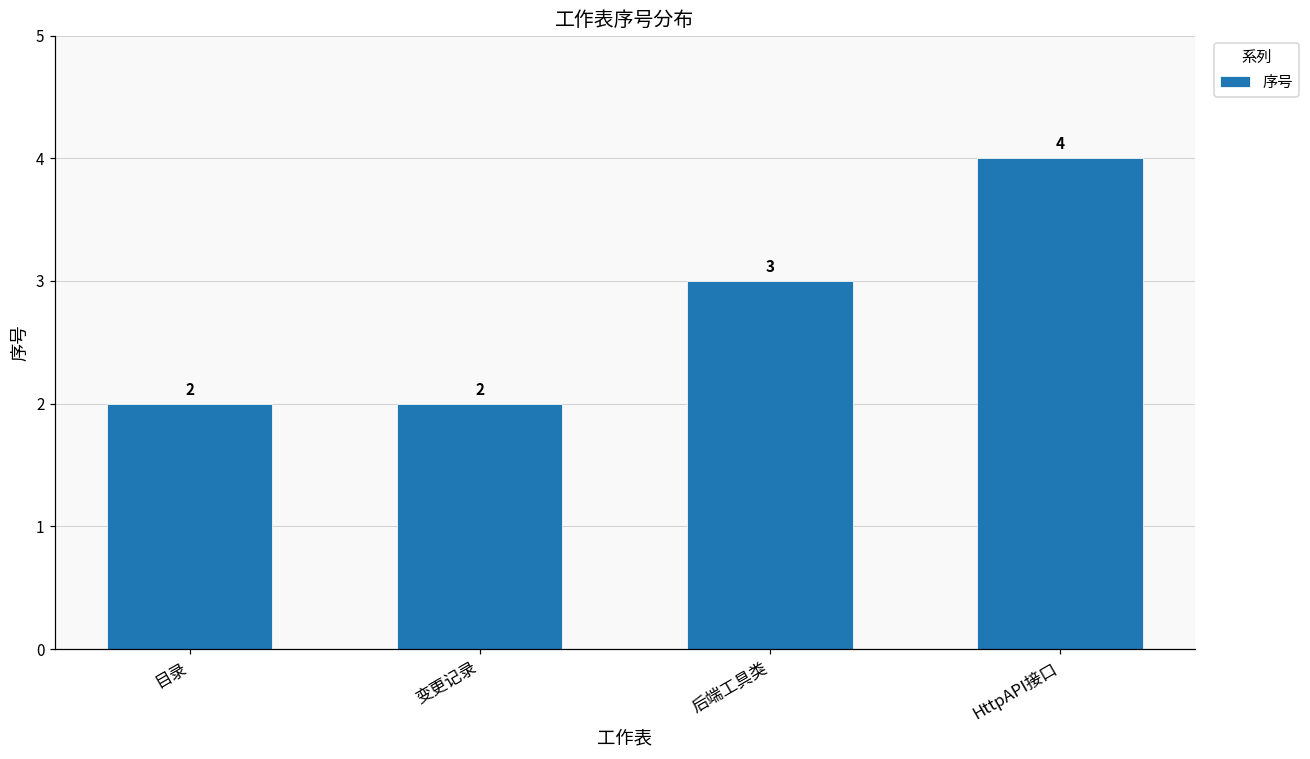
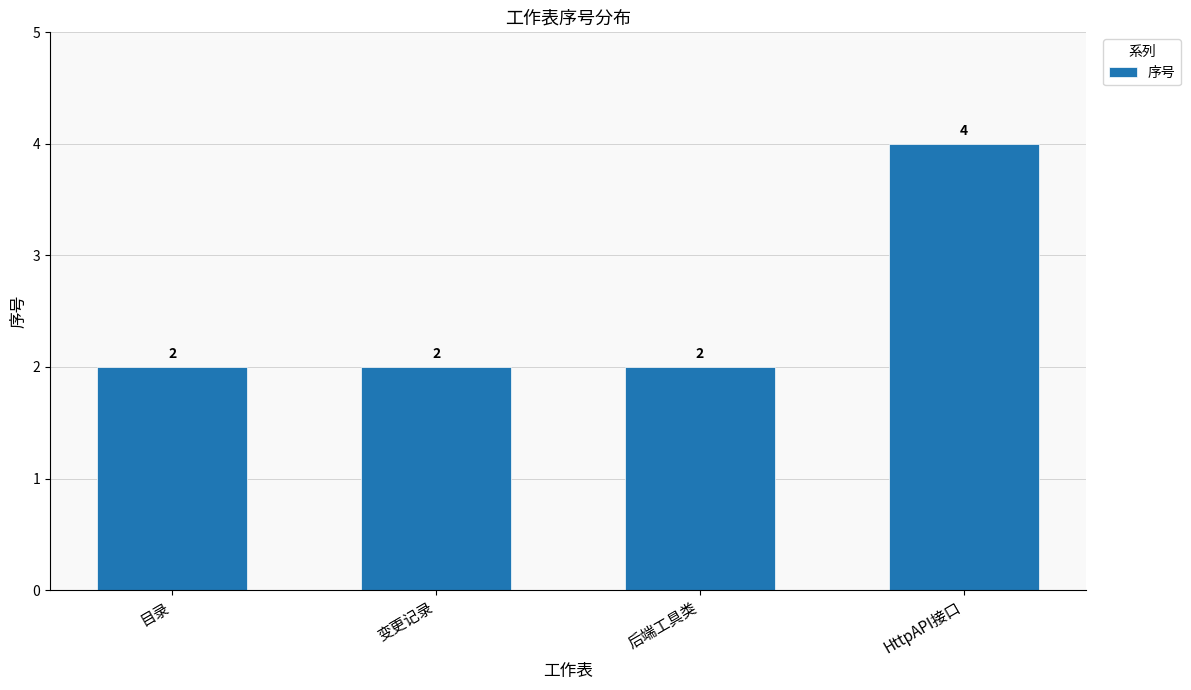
后端工具类: 3 -> 2
